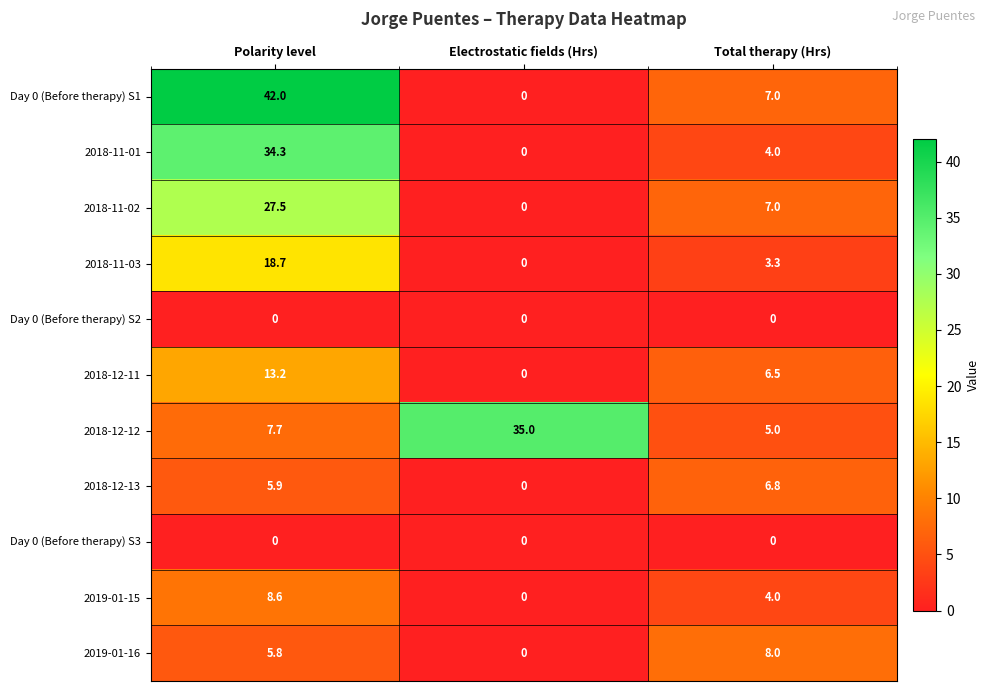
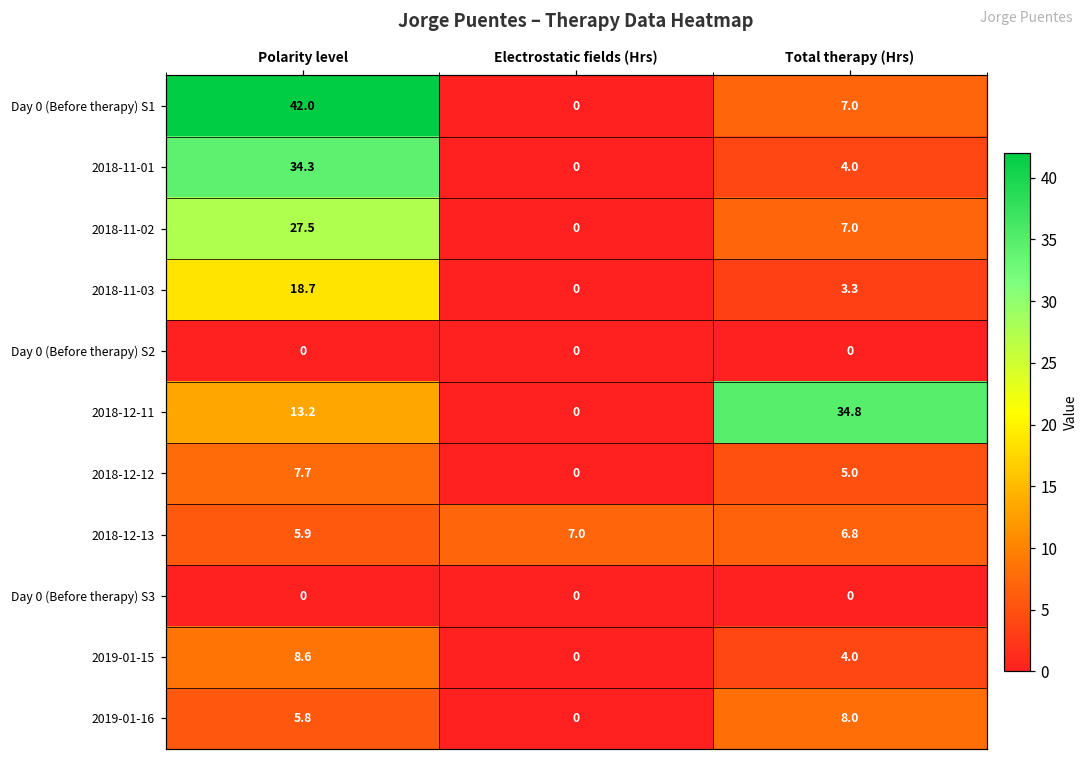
2018-12-11, Total therapy (Hrs): 6.5 -> 34.8
2018-12-12, Electrostatic fields (Hrs): 35.0 -> 0
2018-12-13, Electrostatic fields (Hrs): 0 -> 7.0
